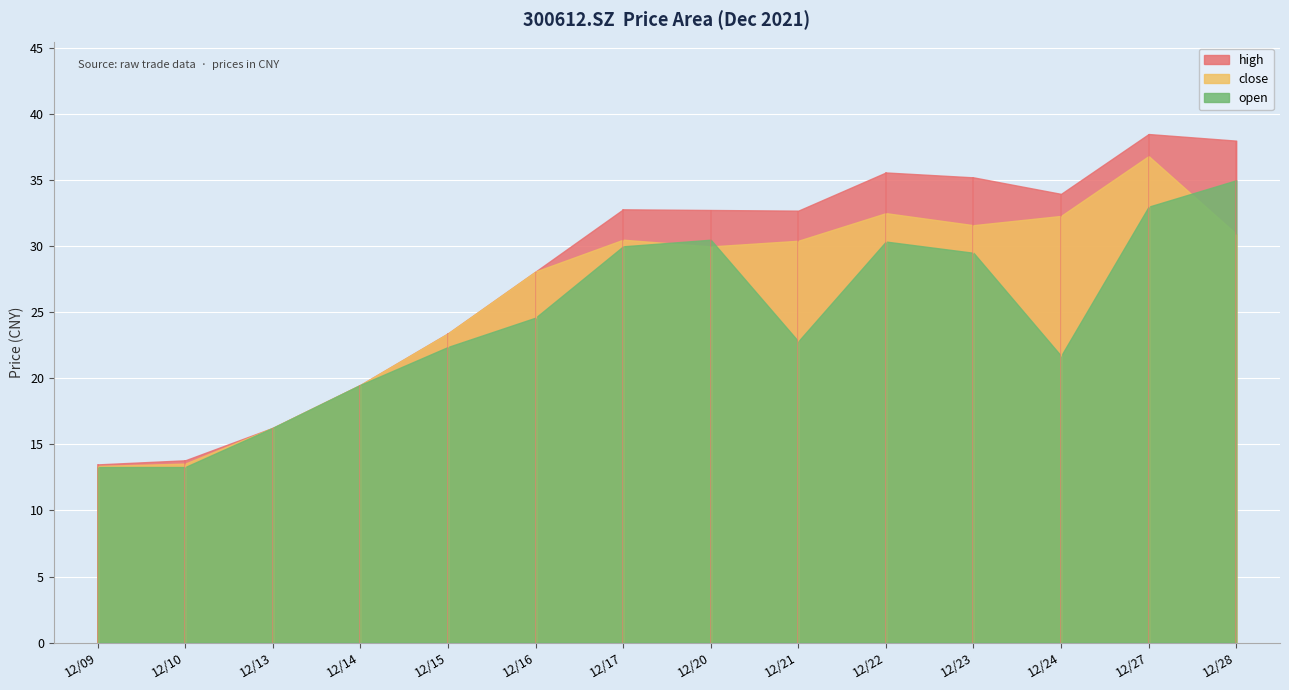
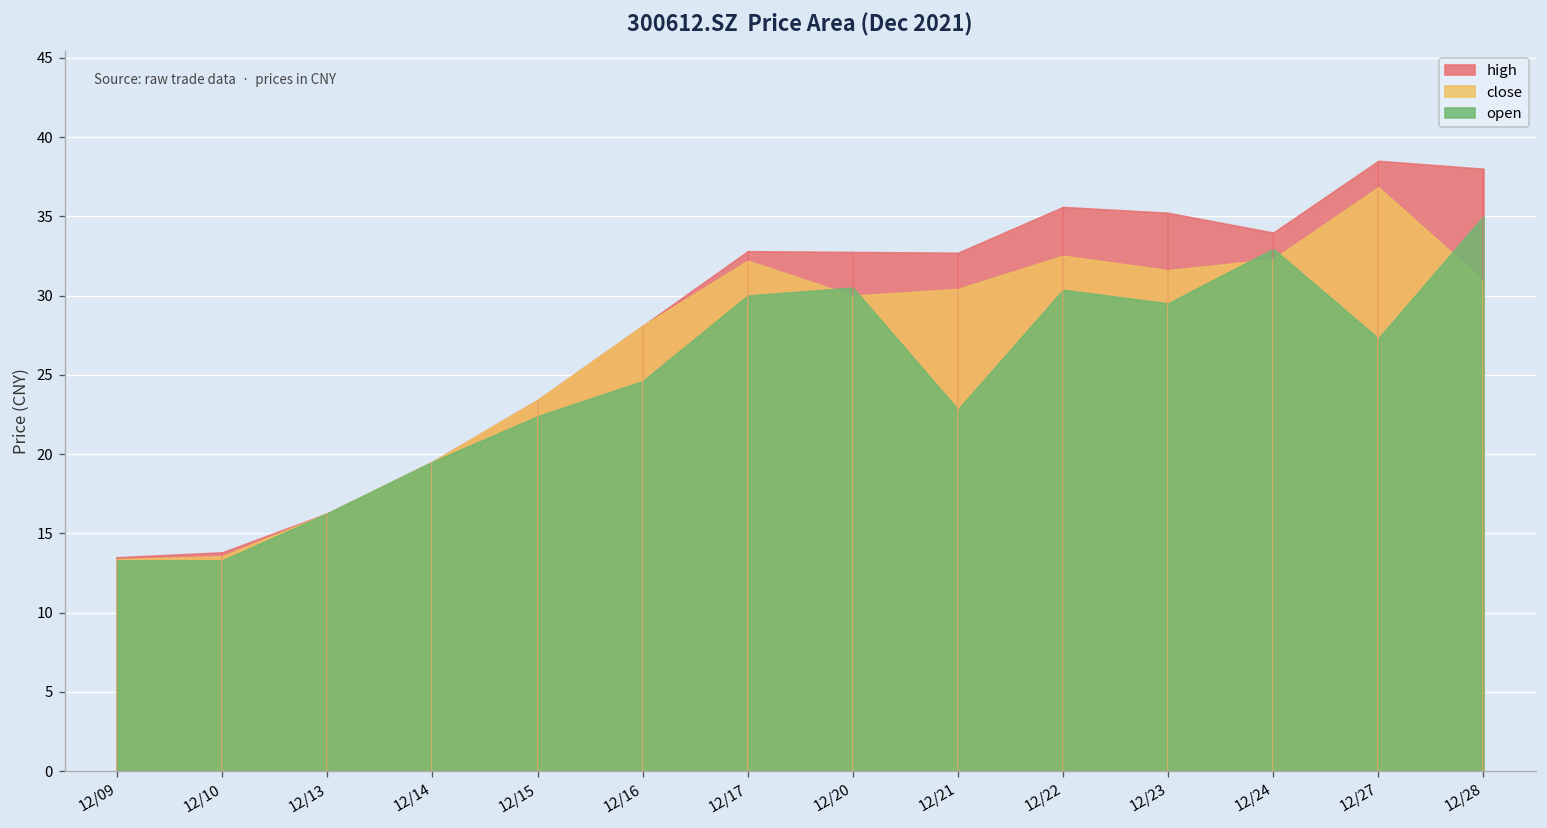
close, 12/17: 30.5 -> 32.2
open, 12/24: 21.7 -> 32.9
open, 12/27: 33.0 -> 27.3
